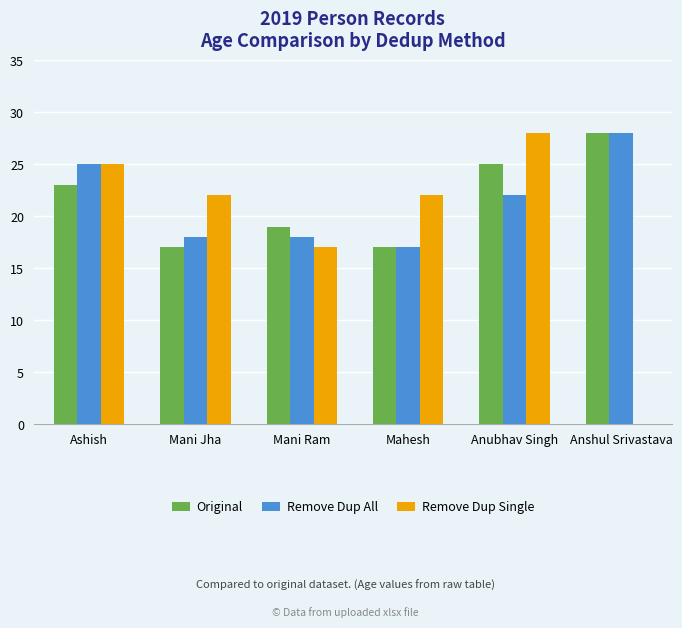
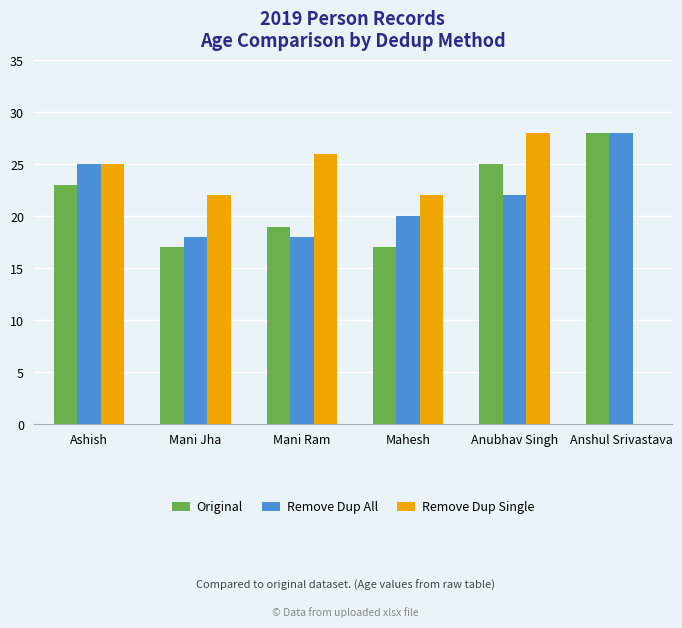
Remove Dup Single, Mani Ram: 17 -> 26
Remove Dup All, Mahesh: 17 -> 20
